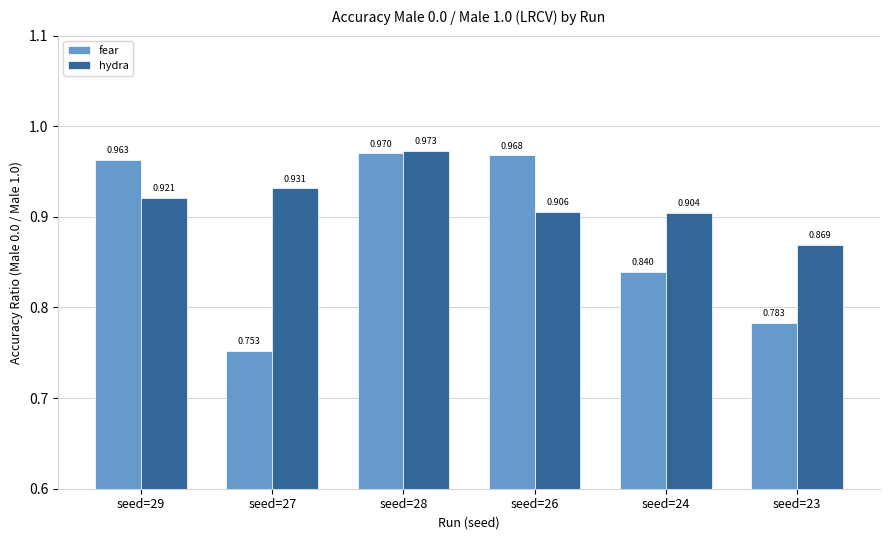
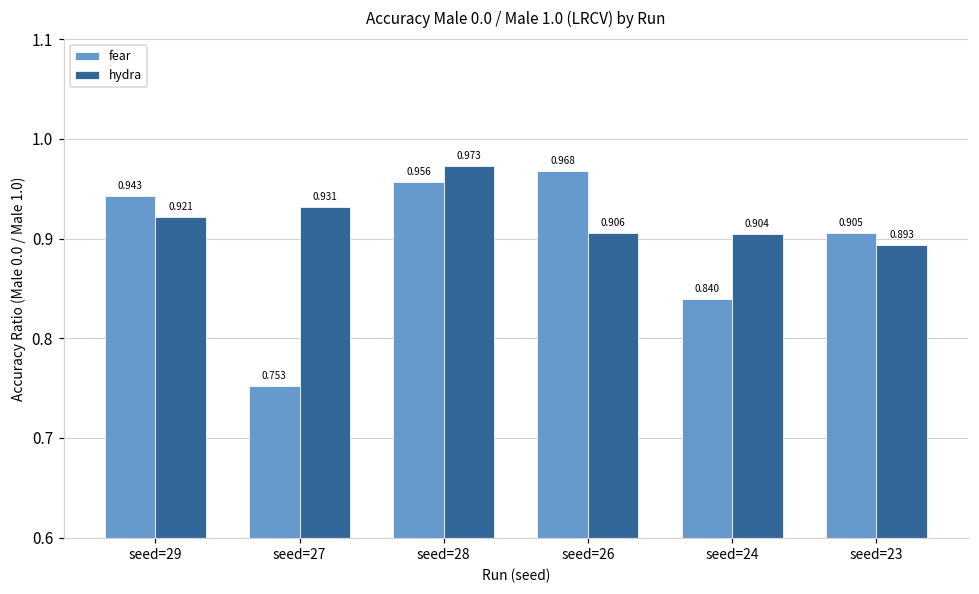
fear, seed=29: 0.963 -> 0.943
fear, seed=28: 0.970 -> 0.956
fear, seed=23: 0.783 -> 0.905
hydra, seed=23: 0.869 -> 0.893
